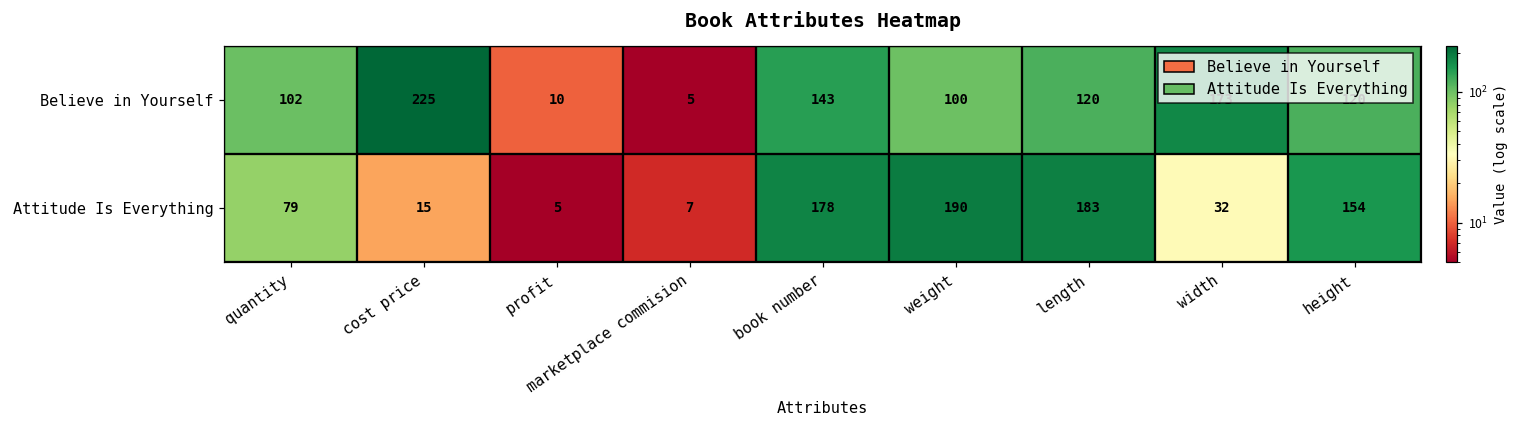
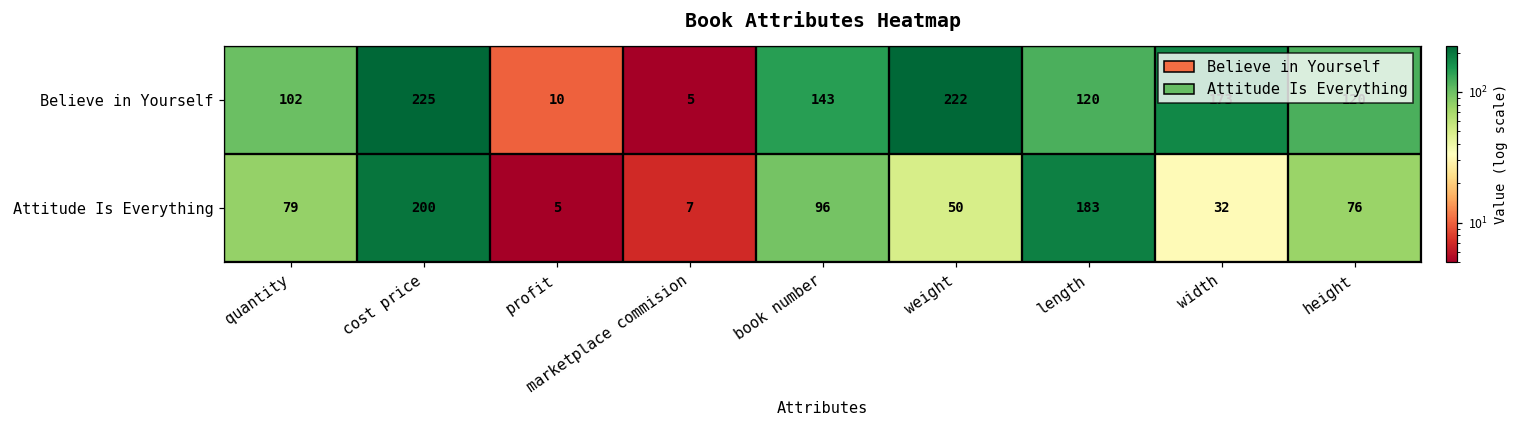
Believe in Yourself, weight: 100 -> 222
Attitude Is Everything, cost price: 15 -> 200
Attitude Is Everything, book number: 178 -> 96
Attitude Is Everything, weight: 190 -> 50
Attitude Is Everything, height: 154 -> 76
